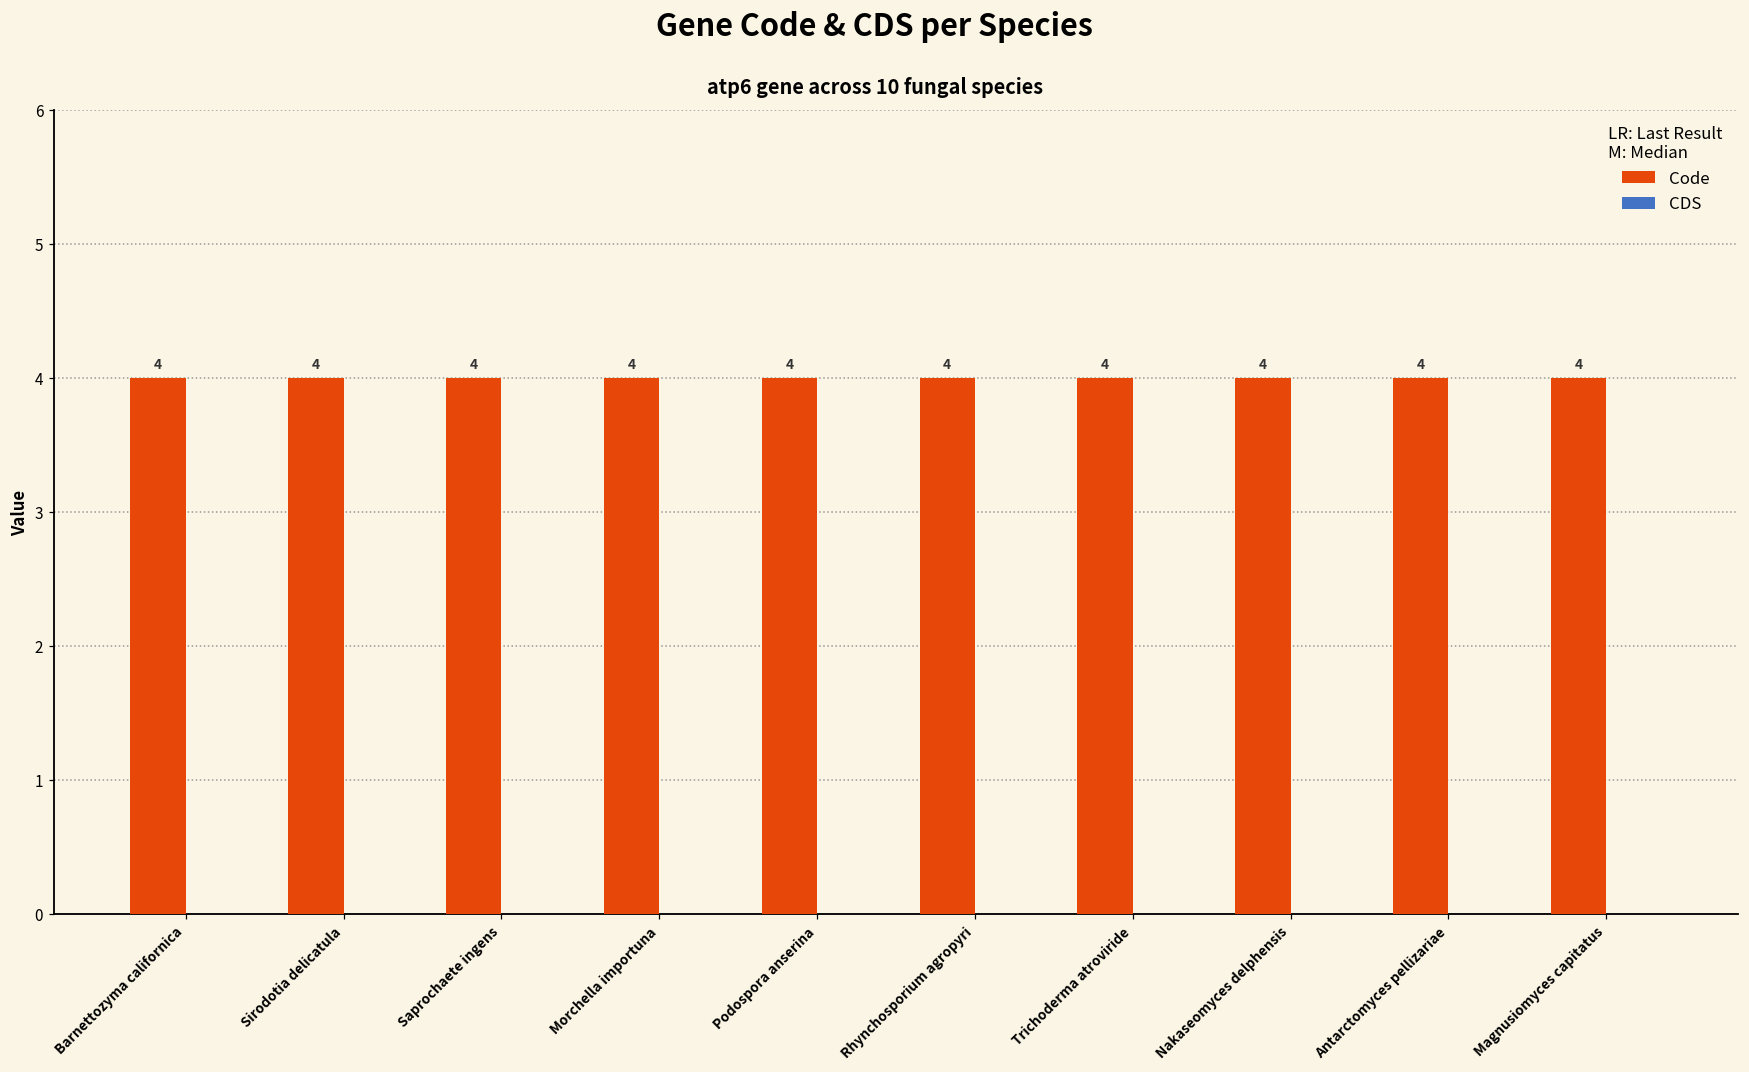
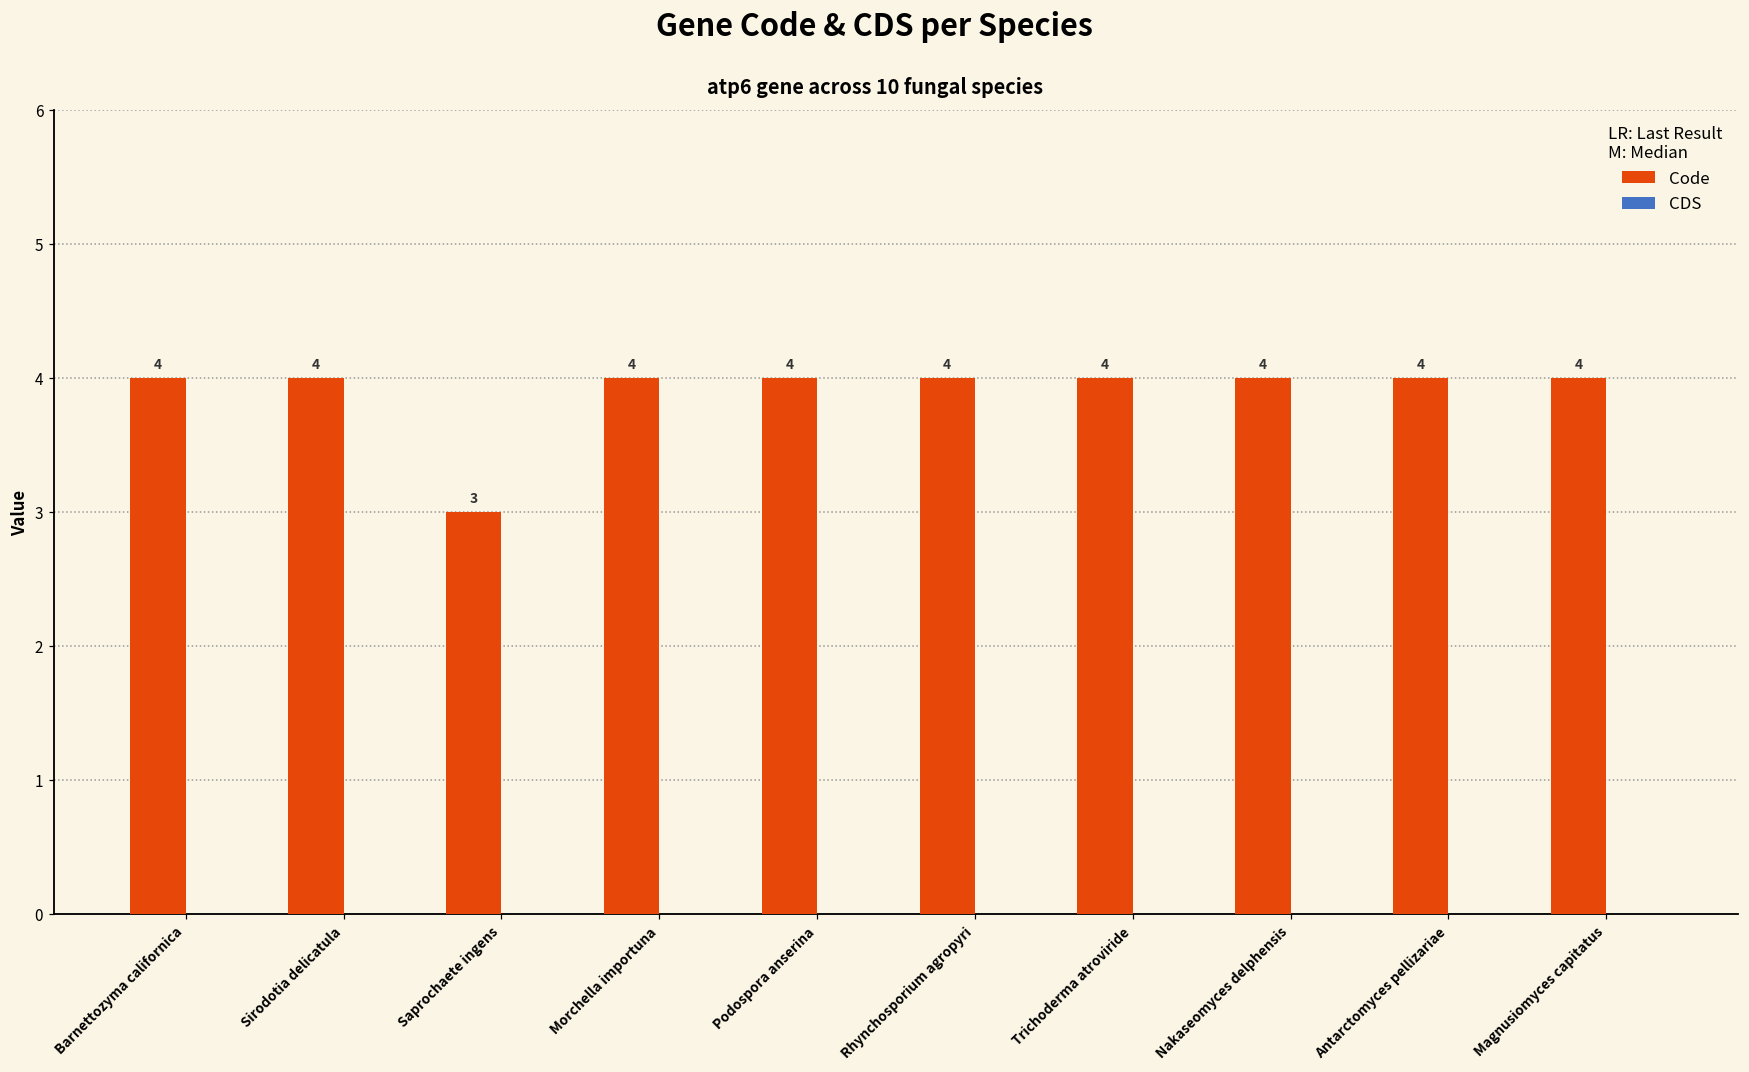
Code, Saprochaete ingens: 4 -> 3
